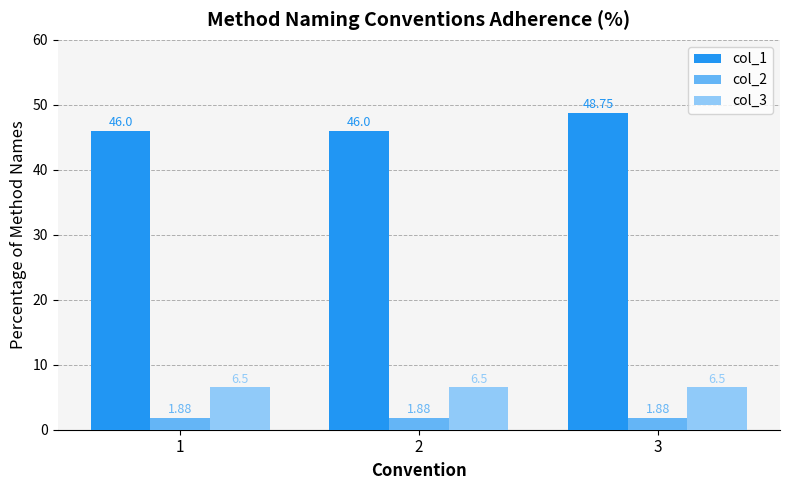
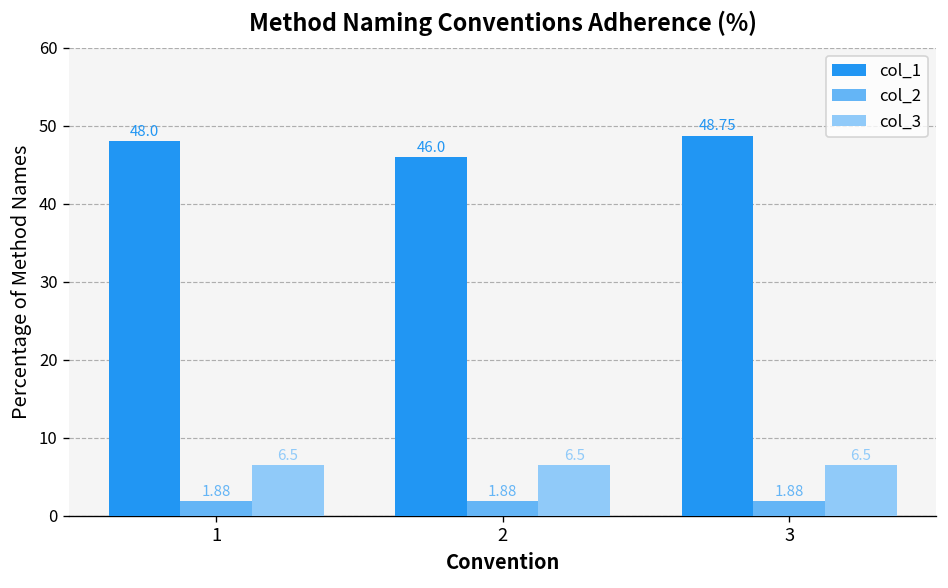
col_1, 1: 46.0 -> 48.0
